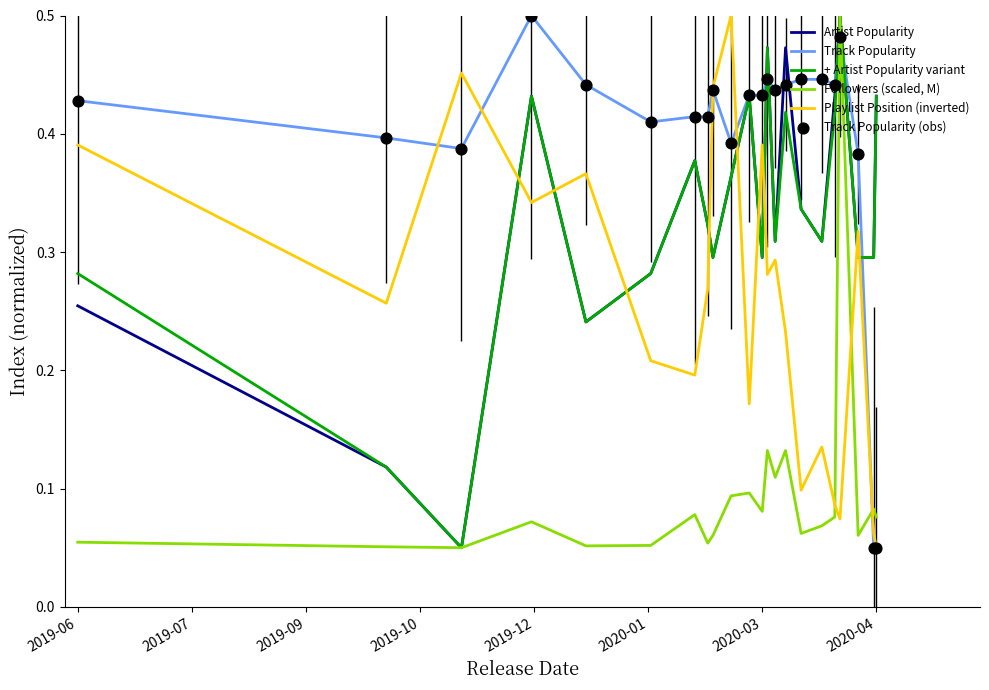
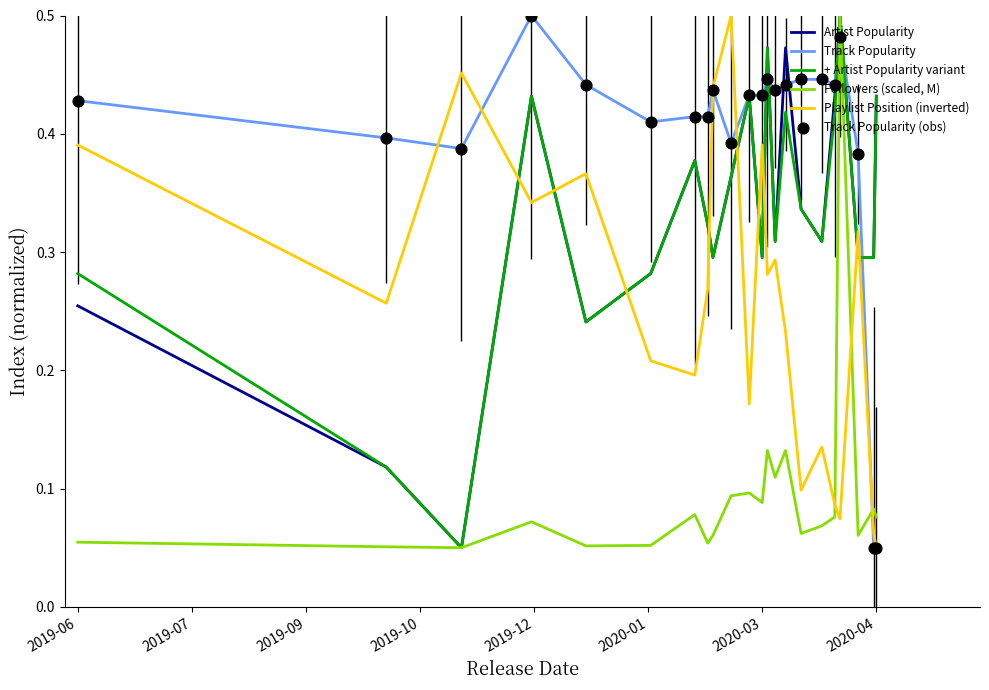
Followers (scaled, M), 2020-03: 0.081 -> 0.088
